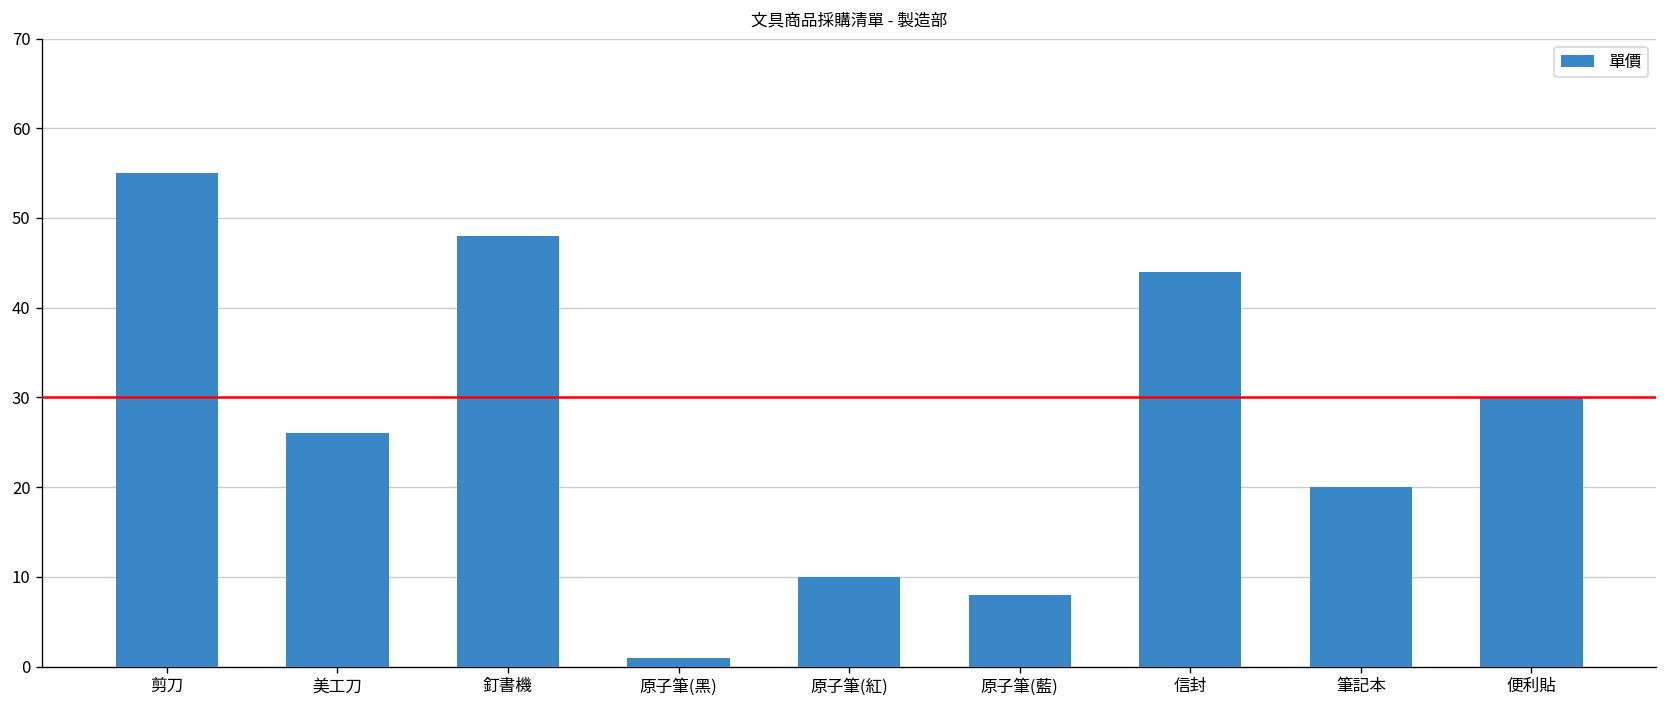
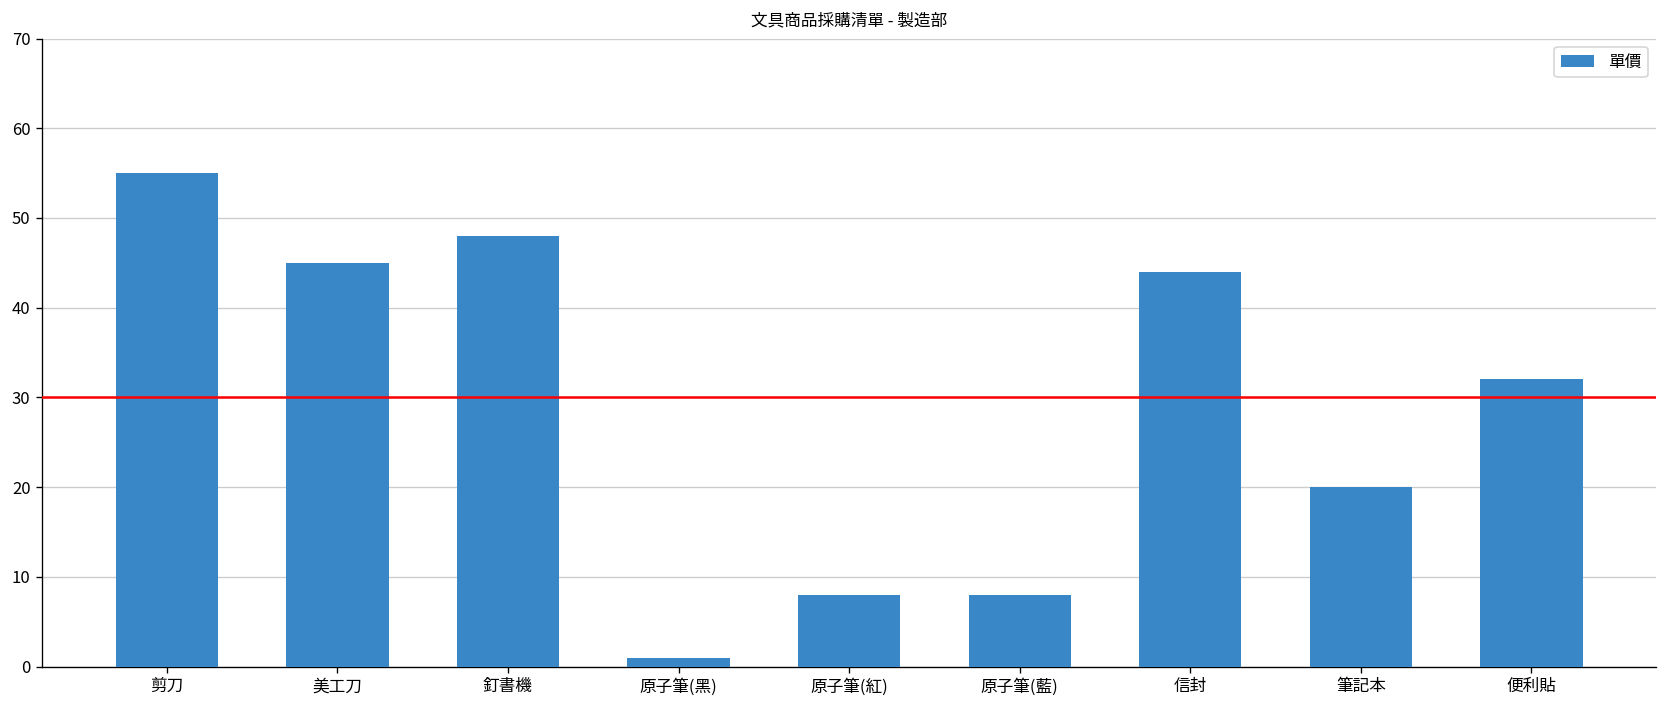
美工刀: 26 -> 45
原子筆(紅): 10 -> 8
便利貼: 30 -> 32
